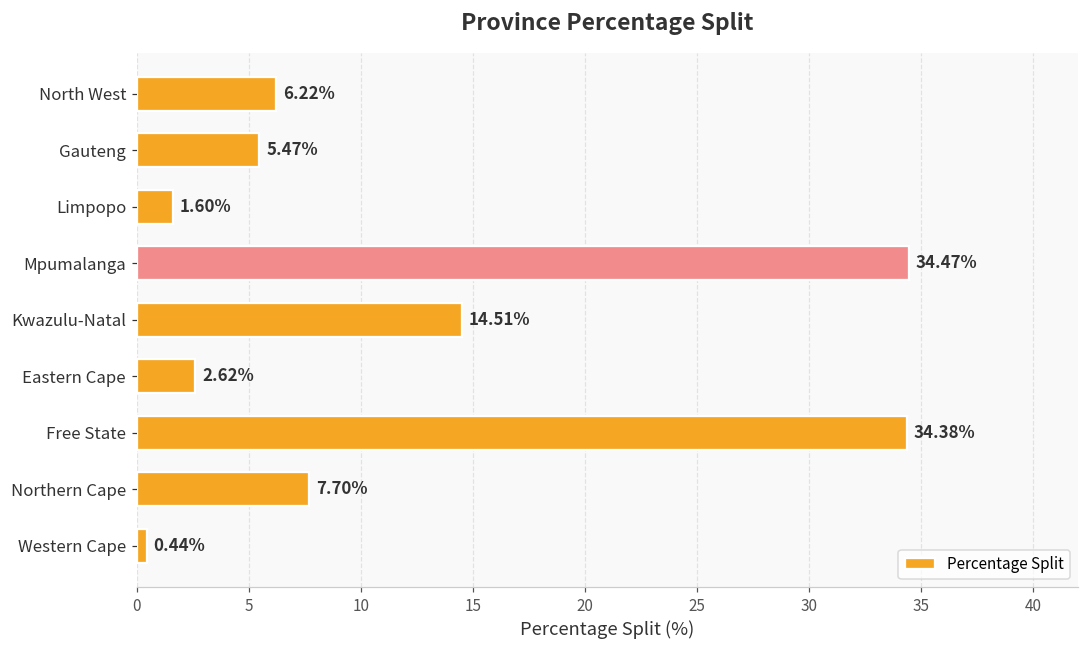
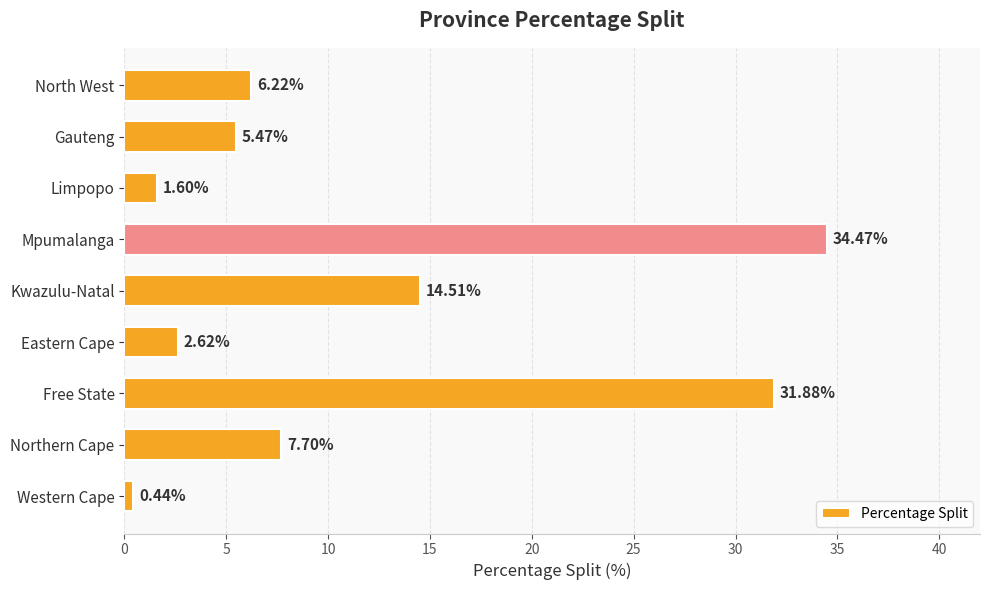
Free State: 34.38% -> 31.88%
